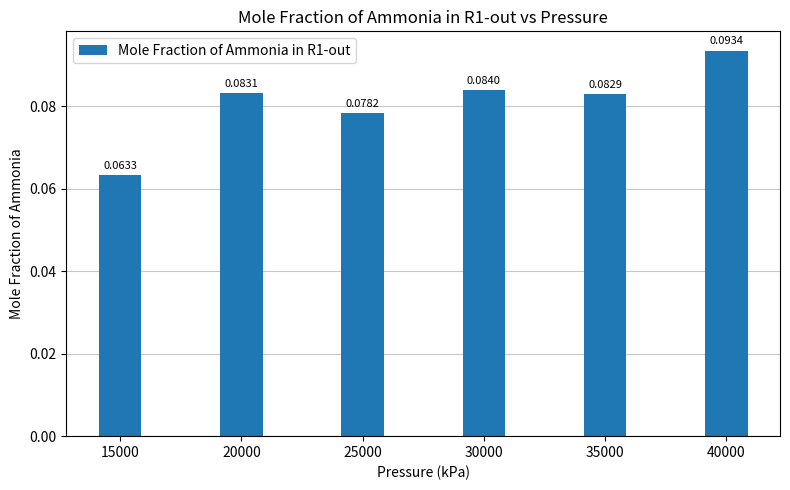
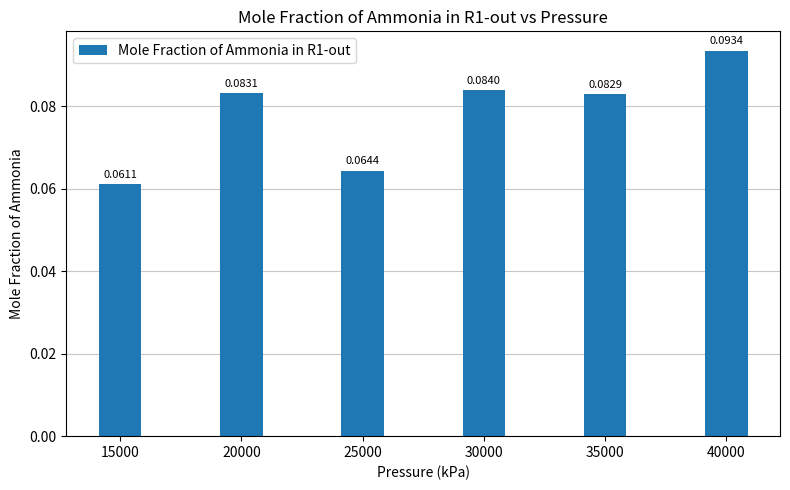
15000: 0.0633 -> 0.0611
25000: 0.0782 -> 0.0644
